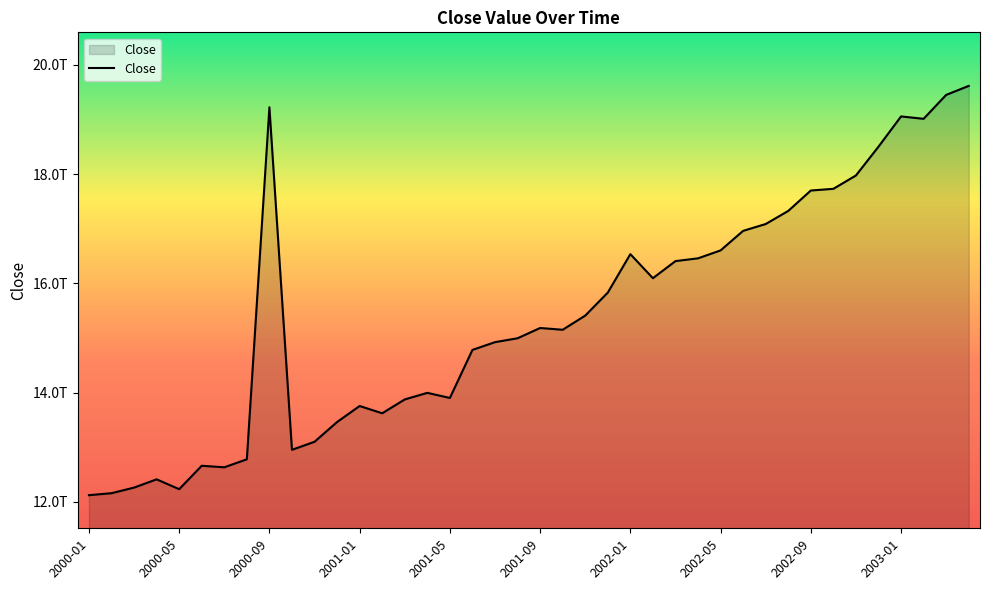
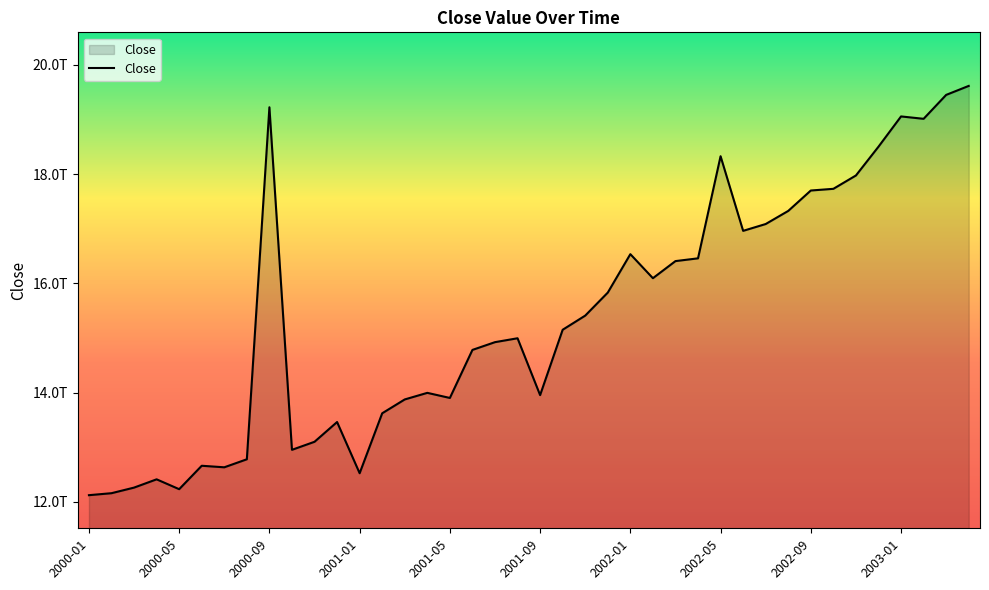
2001-01: 13.8T -> 12.5T
2001-09: 15.2T -> 14.0T
2002-05: 16.6T -> 18.3T
